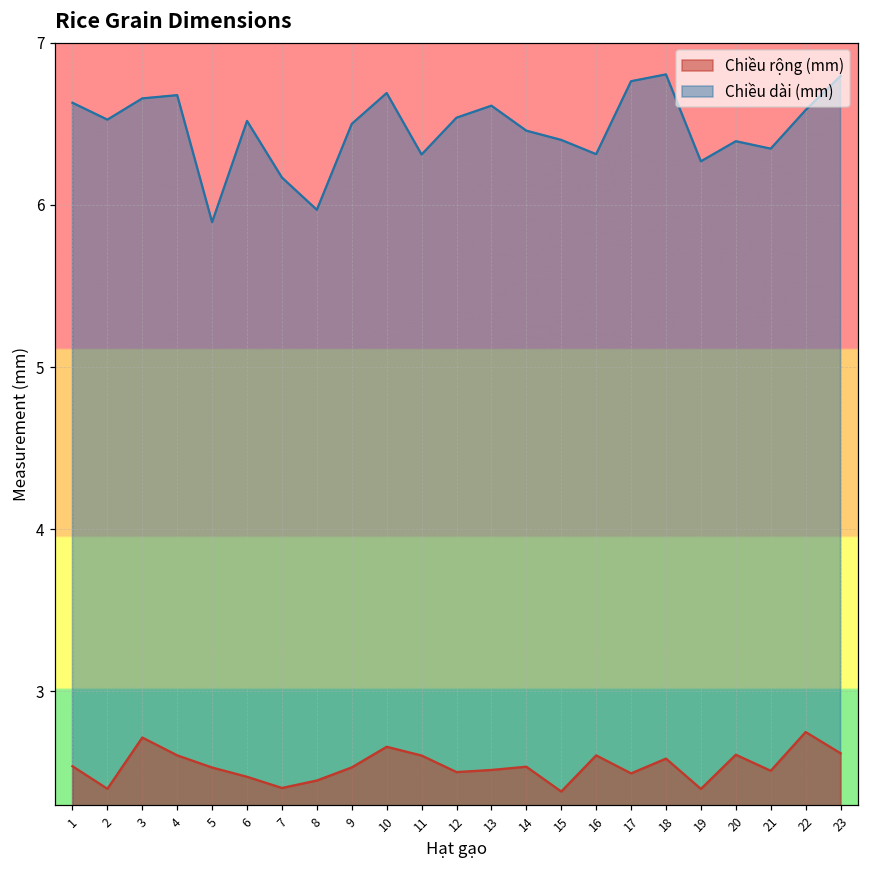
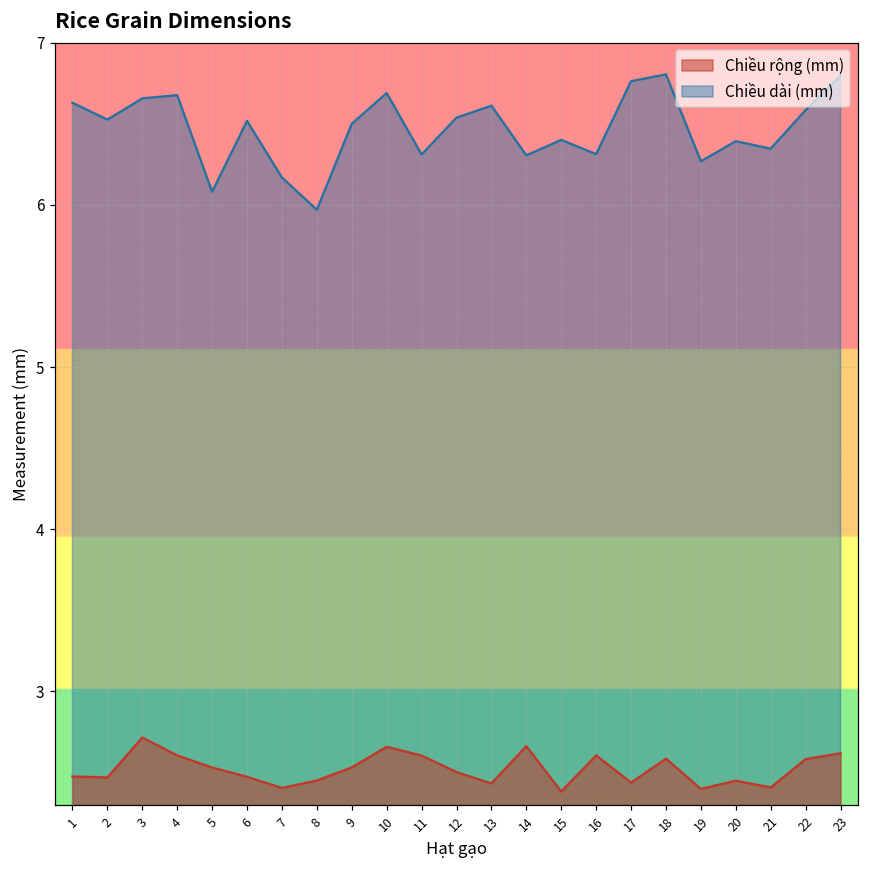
Chiều rộng (mm), 1: 2.54 -> 2.48
Chiều rộng (mm), 2: 2.40 -> 2.47
Chiều dài (mm), 5: 5.89 -> 6.08
Chiều rộng (mm), 13: 2.52 -> 2.43
Chiều rộng (mm), 14: 2.54 -> 2.66
Chiều dài (mm), 14: 6.46 -> 6.31
Chiều rộng (mm), 17: 2.50 -> 2.44
Chiều rộng (mm), 20: 2.61 -> 2.45
Chiều rộng (mm), 21: 2.51 -> 2.41
Chiều rộng (mm), 22: 2.75 -> 2.58
